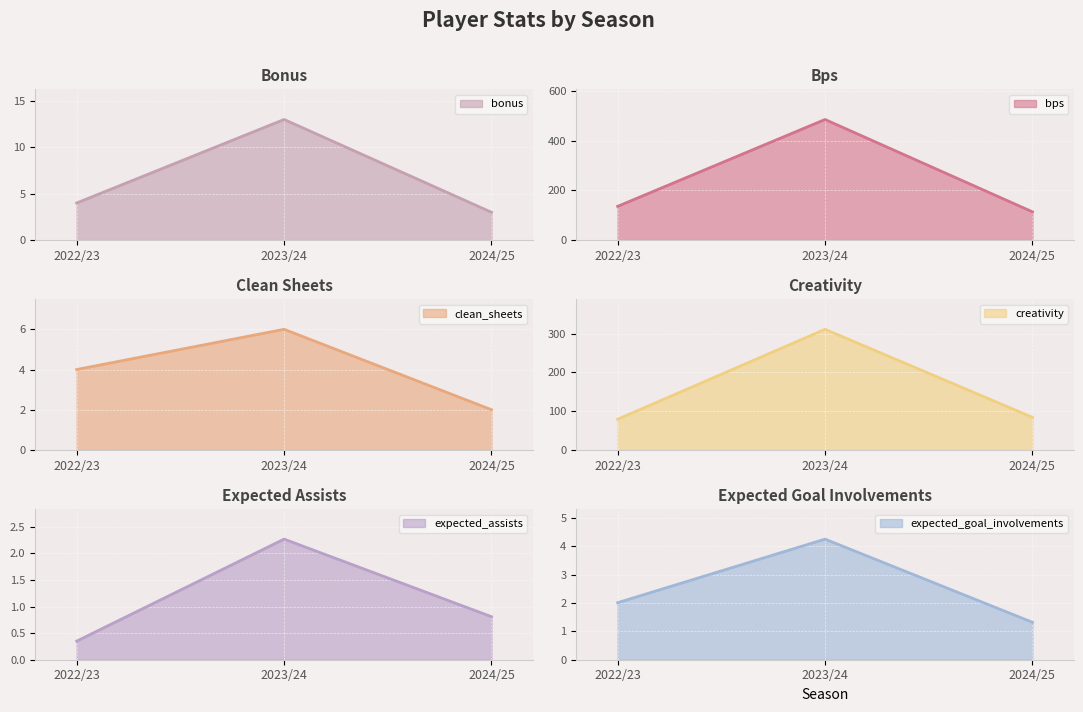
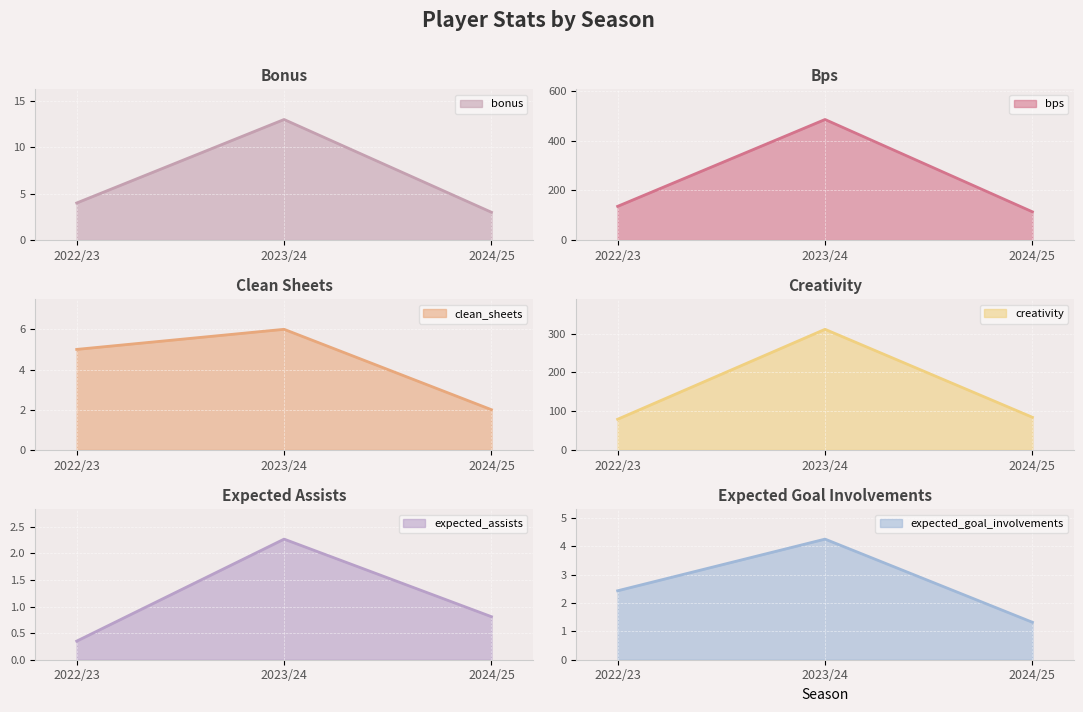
Clean Sheets, 2022/23: 4 -> 5
Expected Goal Involvements, 2022/23: 2.0 -> 2.4
